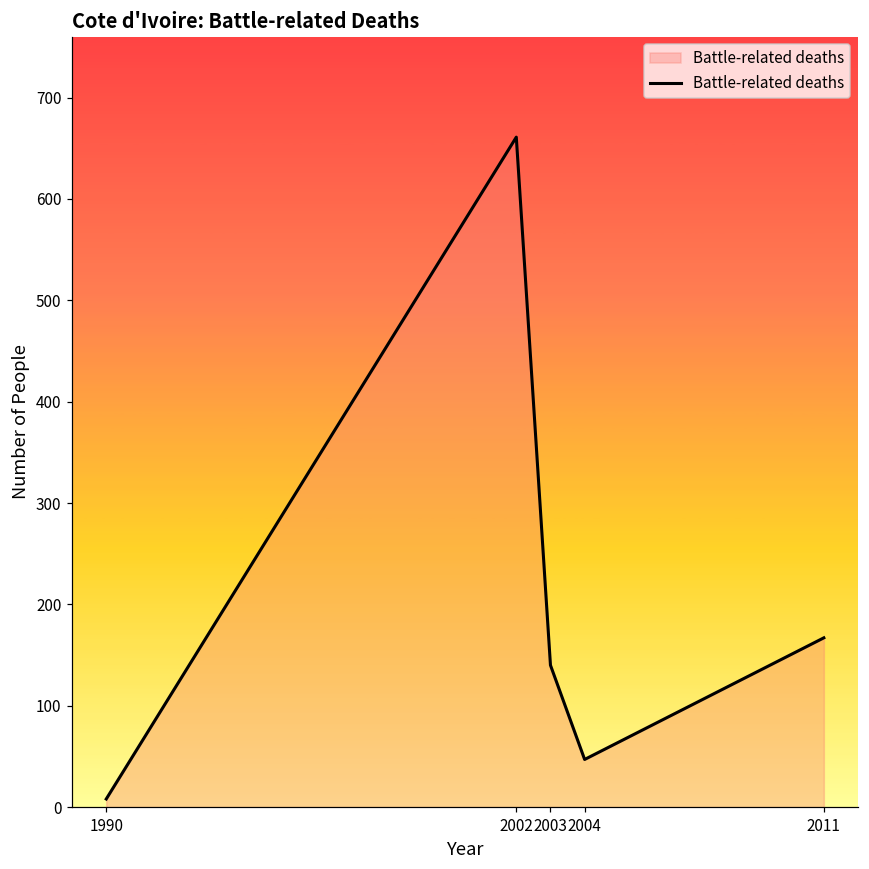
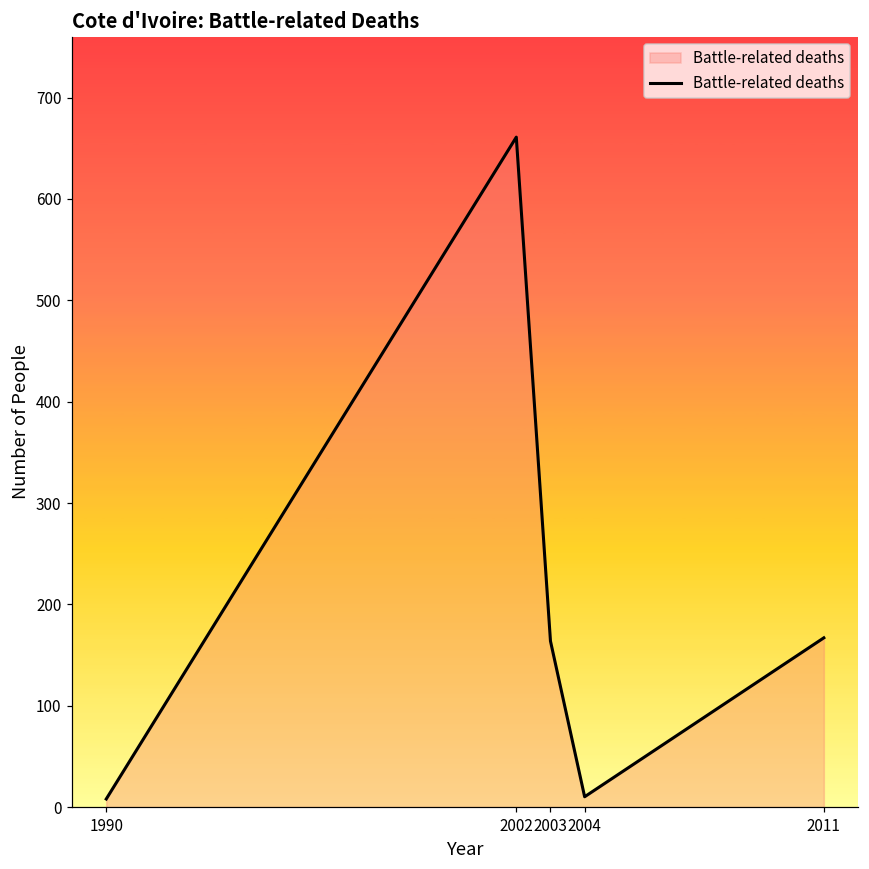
2003: 140 -> 160
2004: 50 -> 10
